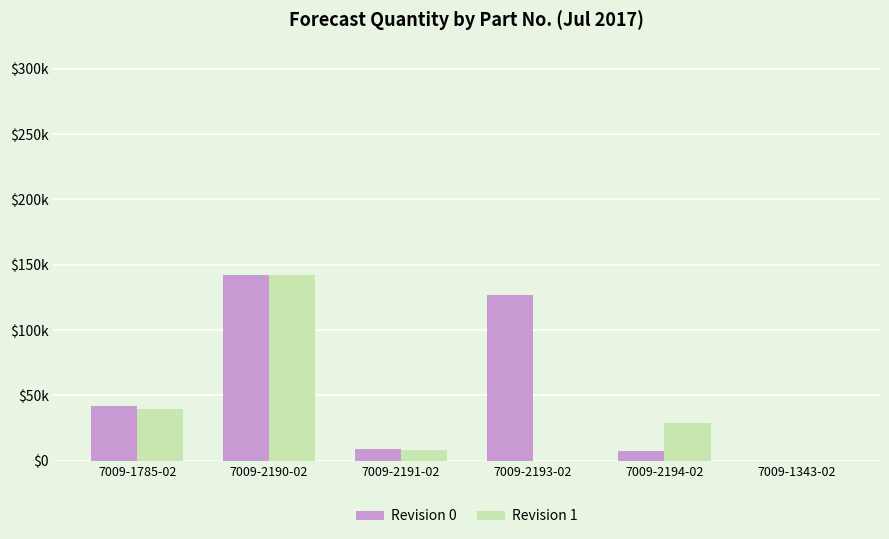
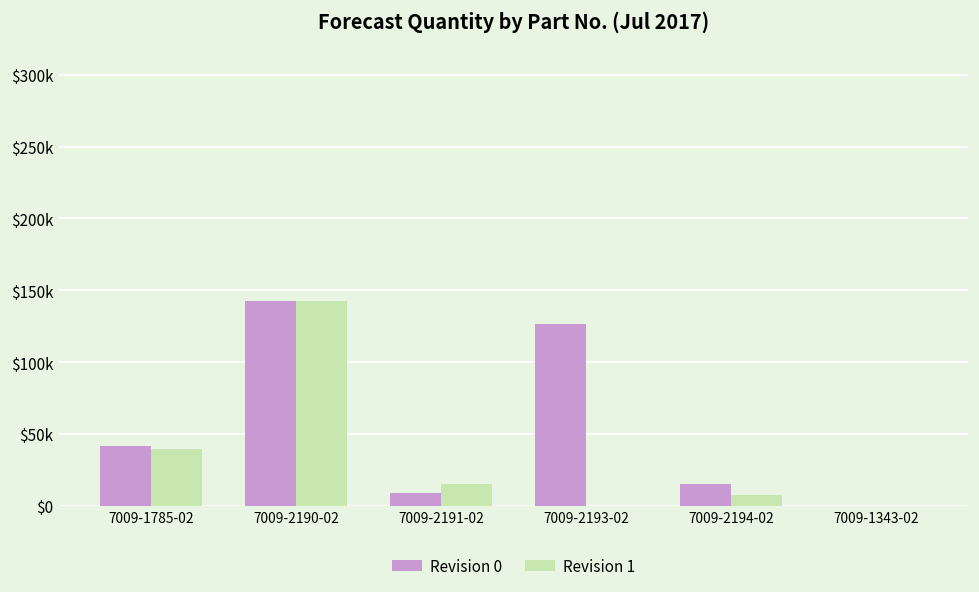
Revision 1, 7009-2191-02: $8000 -> $15000
Revision 0, 7009-2194-02: $8000 -> $15000
Revision 1, 7009-2194-02: $29000 -> $8000
